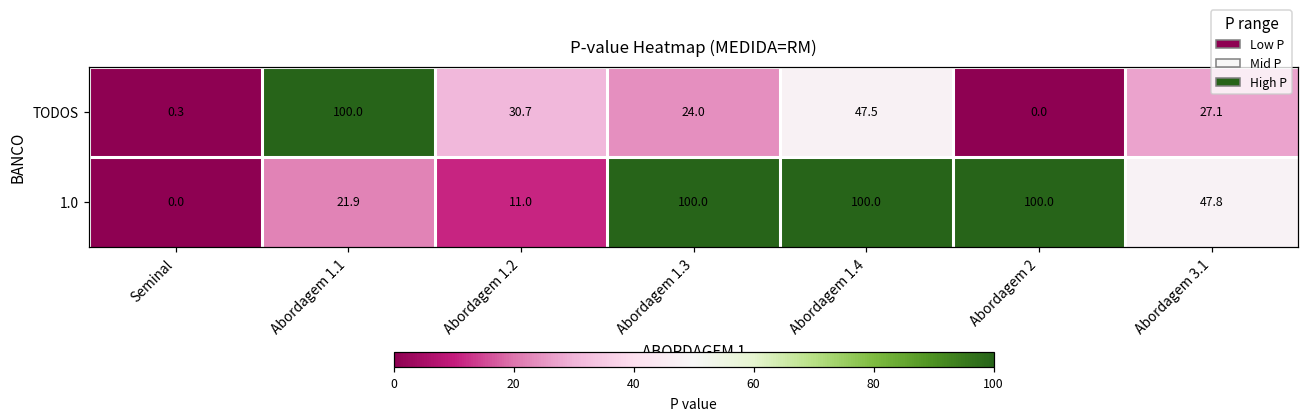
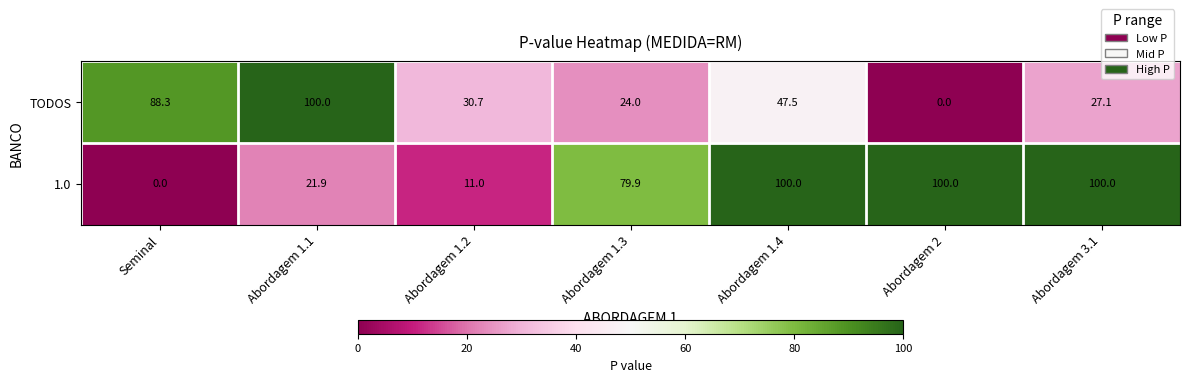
TODOS, Seminal: 0.3 -> 88.3
1.0, Abordagem 1.3: 100.0 -> 79.9
1.0, Abordagem 3.1: 47.8 -> 100.0
